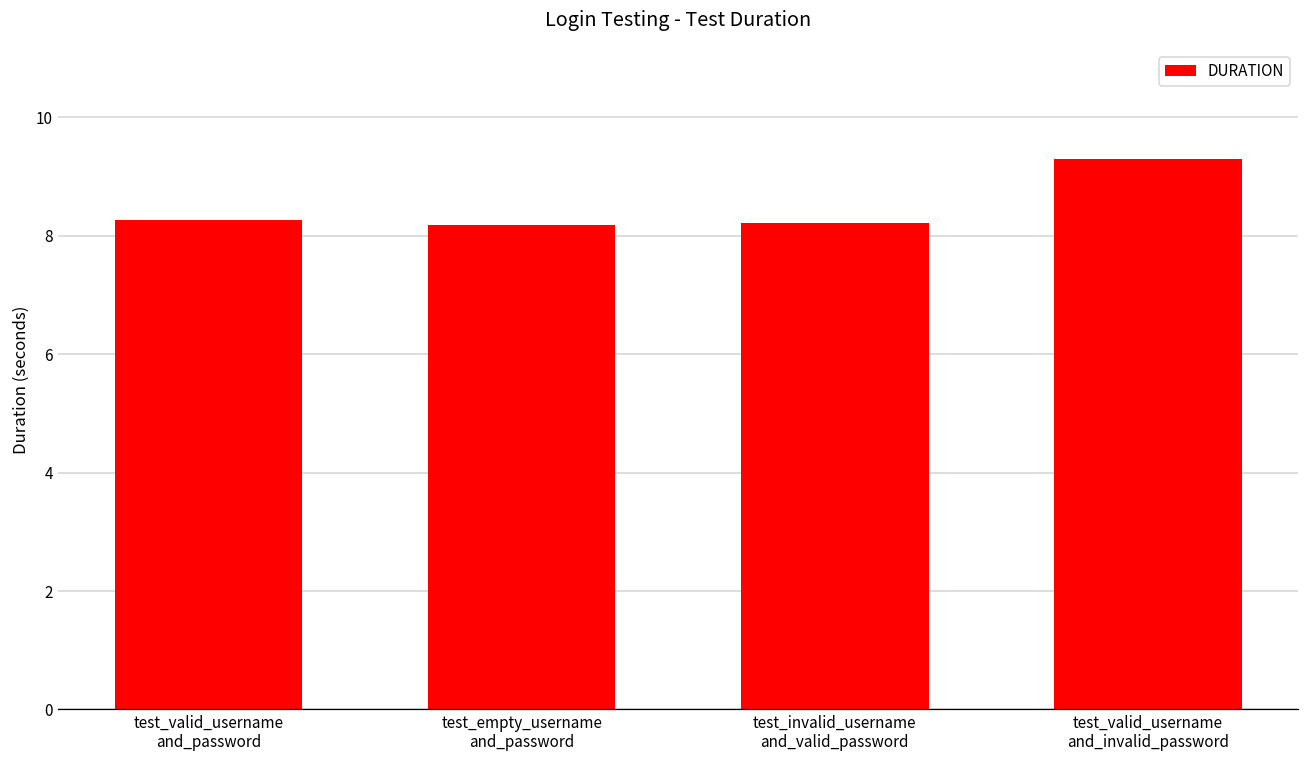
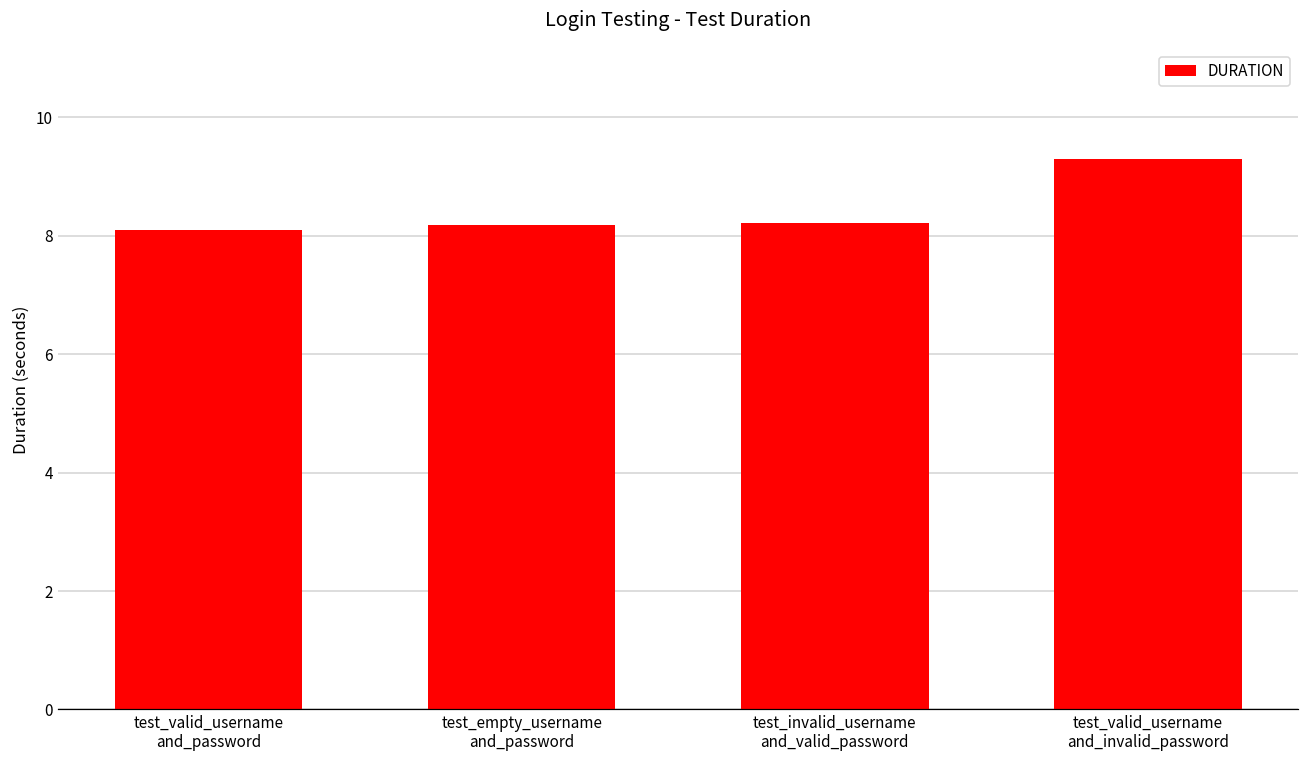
test_valid_username and_password: 8.3 -> 8.1
